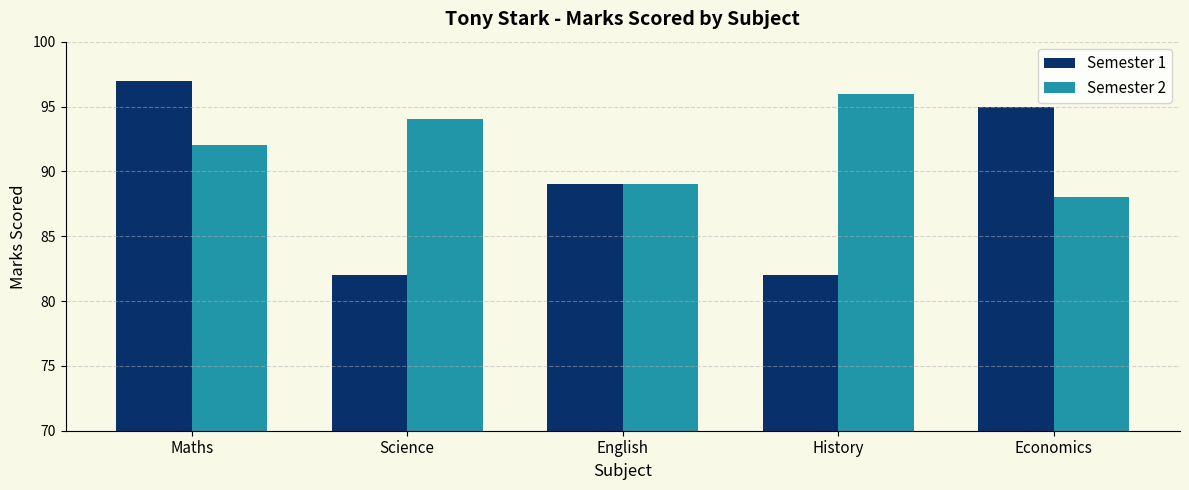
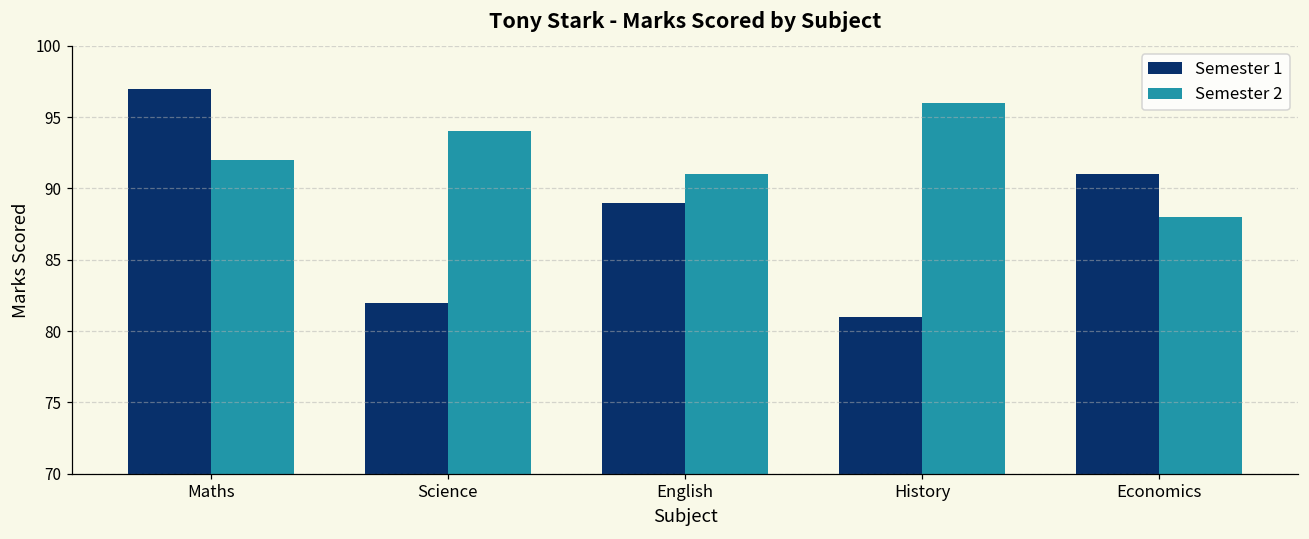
Semester 2, English: 89 -> 91
Semester 1, History: 82 -> 81
Semester 1, Economics: 95 -> 91
